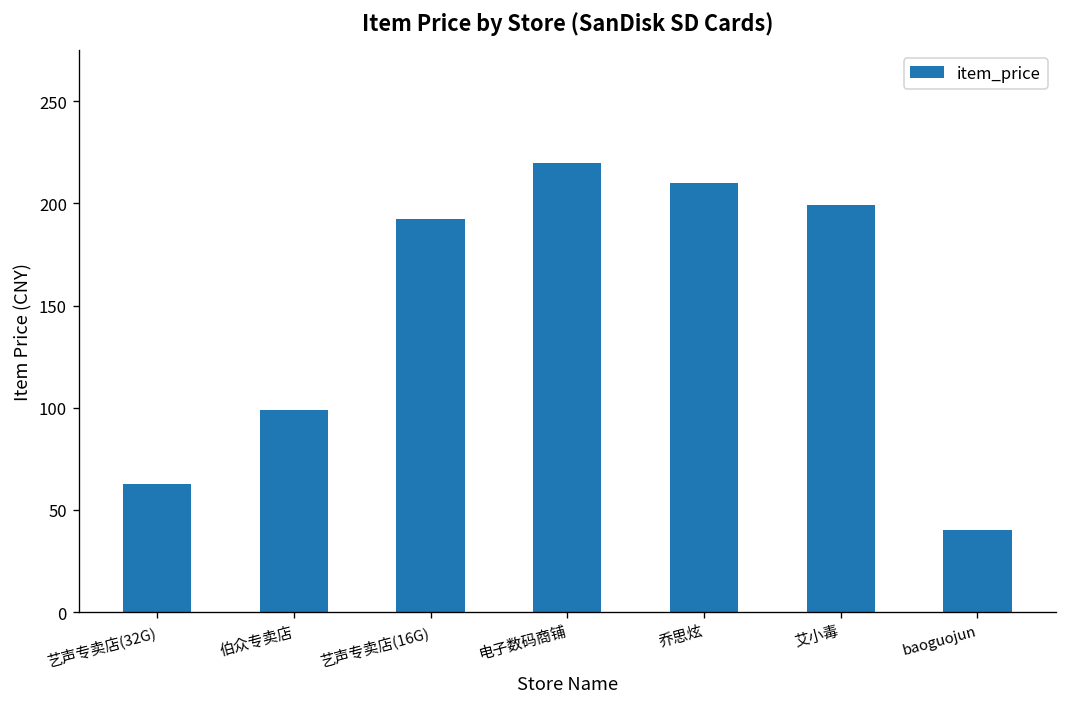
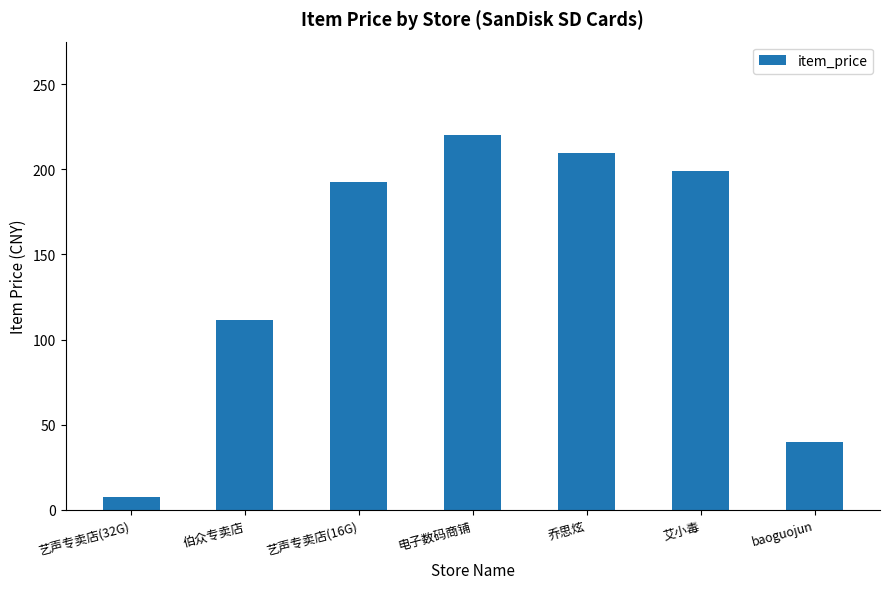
艺声专卖店(32G): 63 -> 8
伯众专卖店: 99 -> 112
